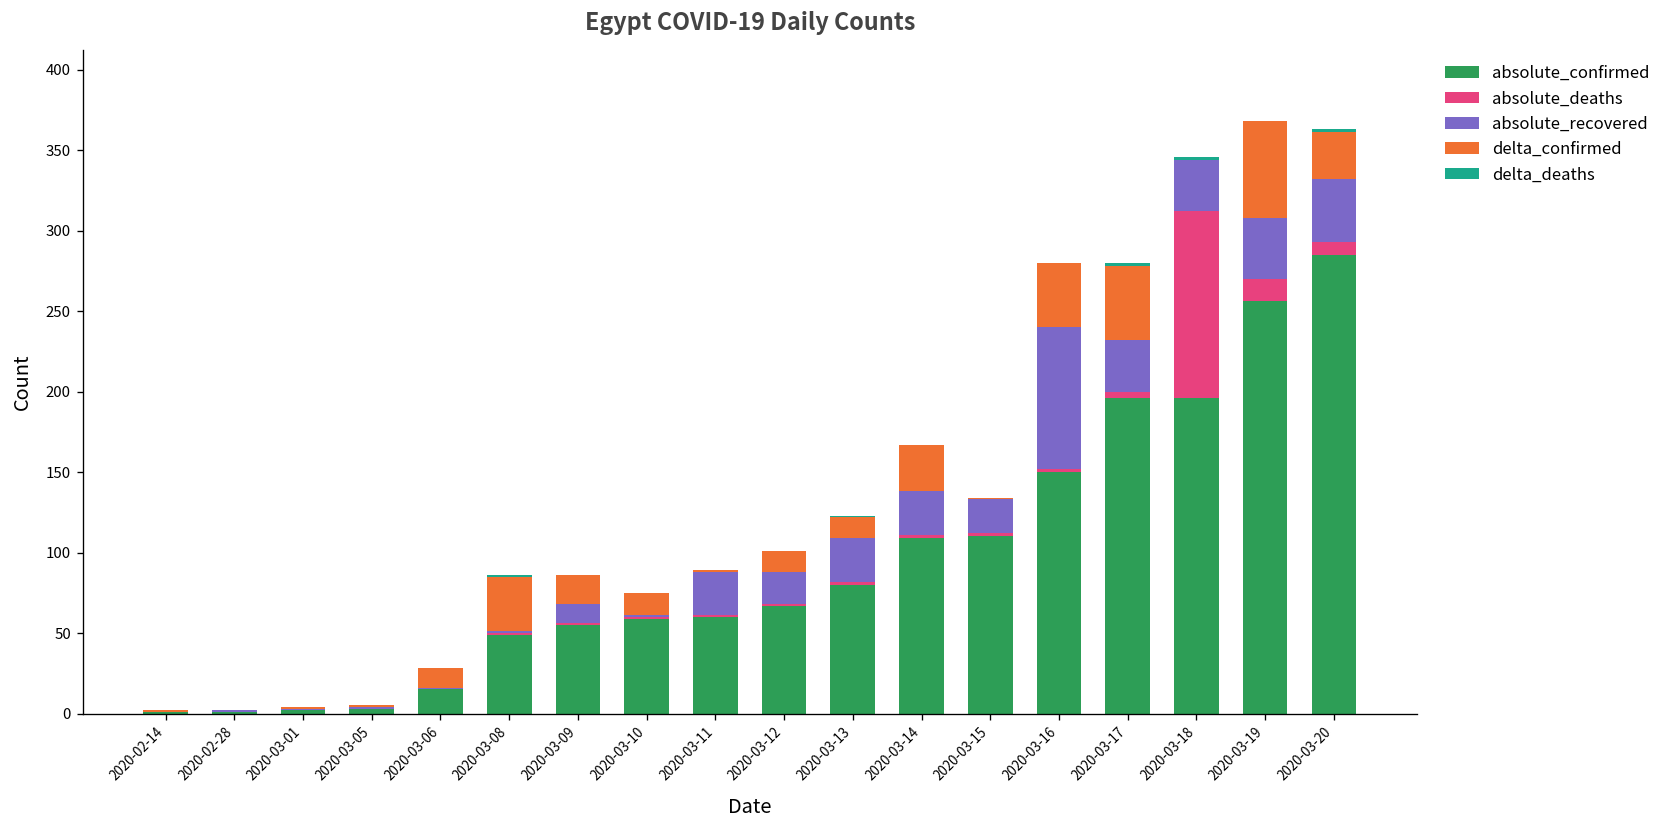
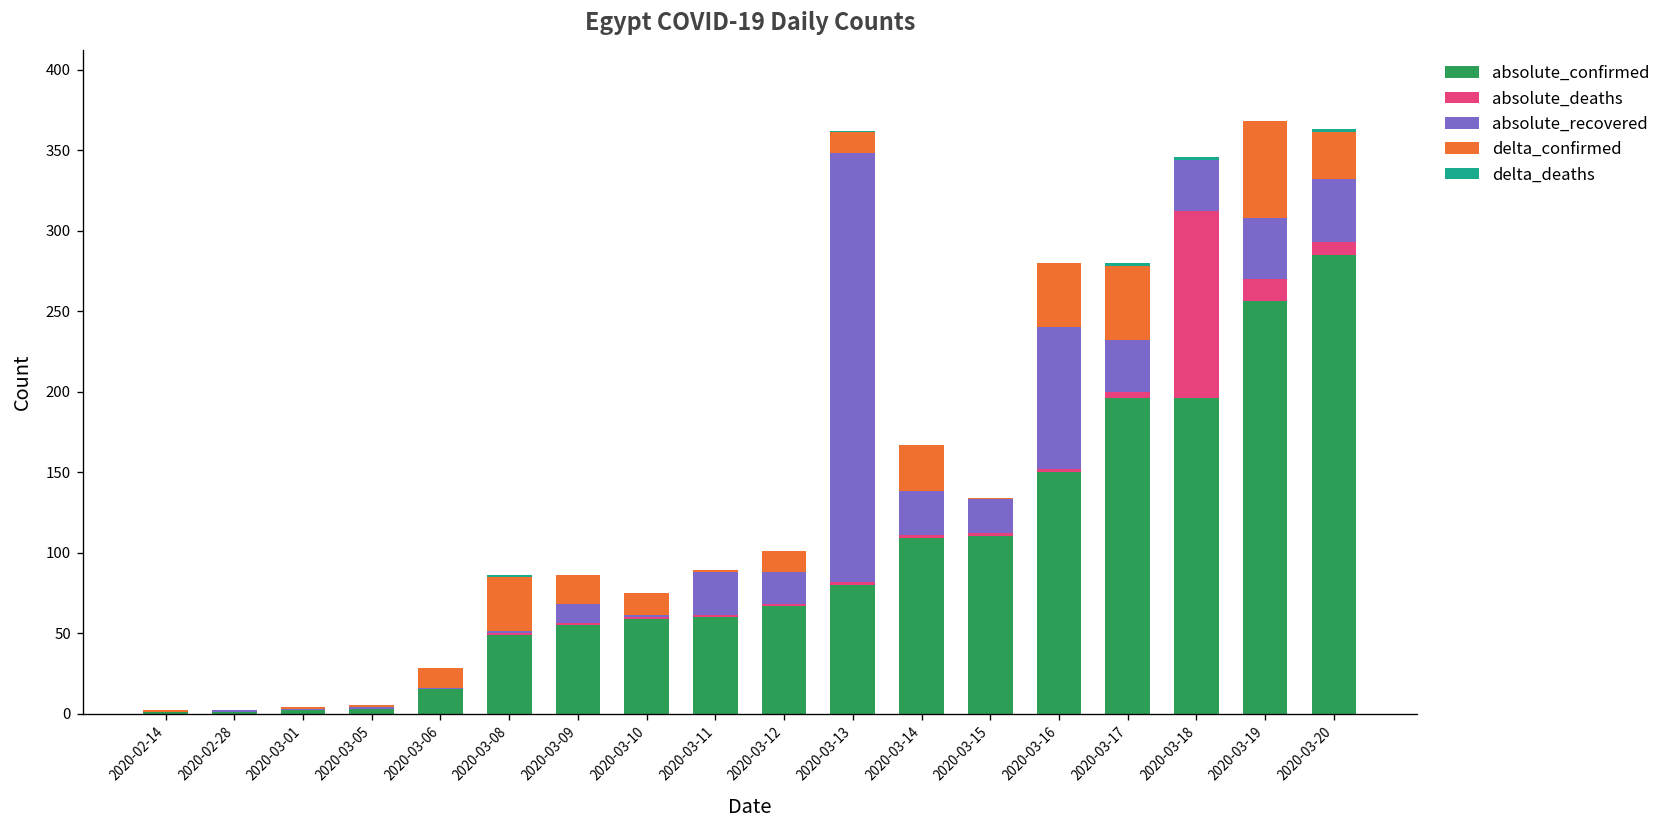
absolute_recovered, 2020-03-13: 27 -> 266
